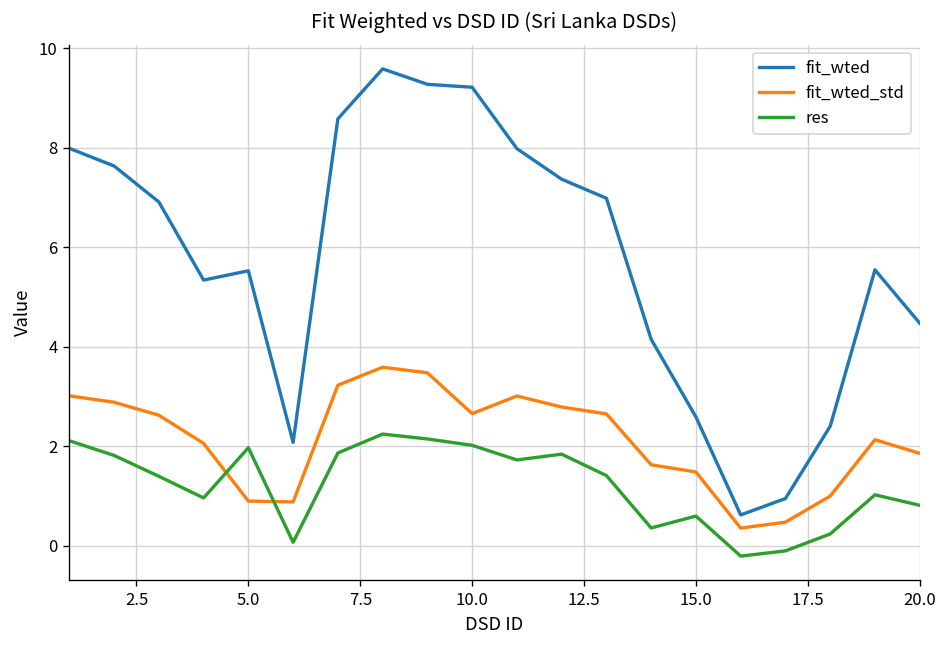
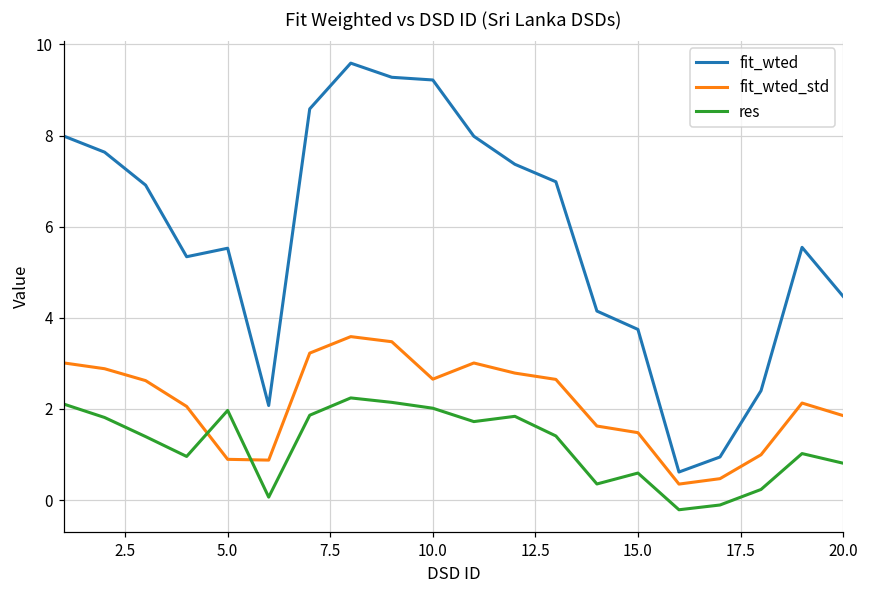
fit_wted, 15.0: 2.6 -> 3.7
